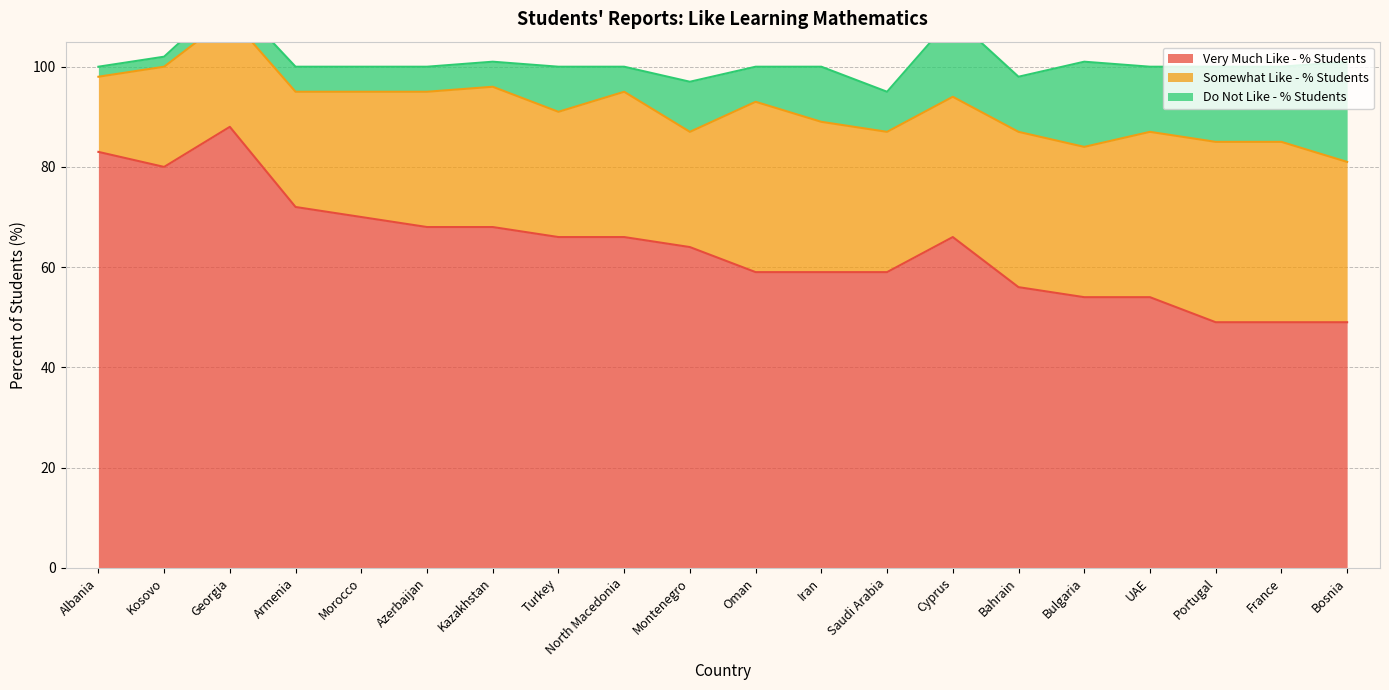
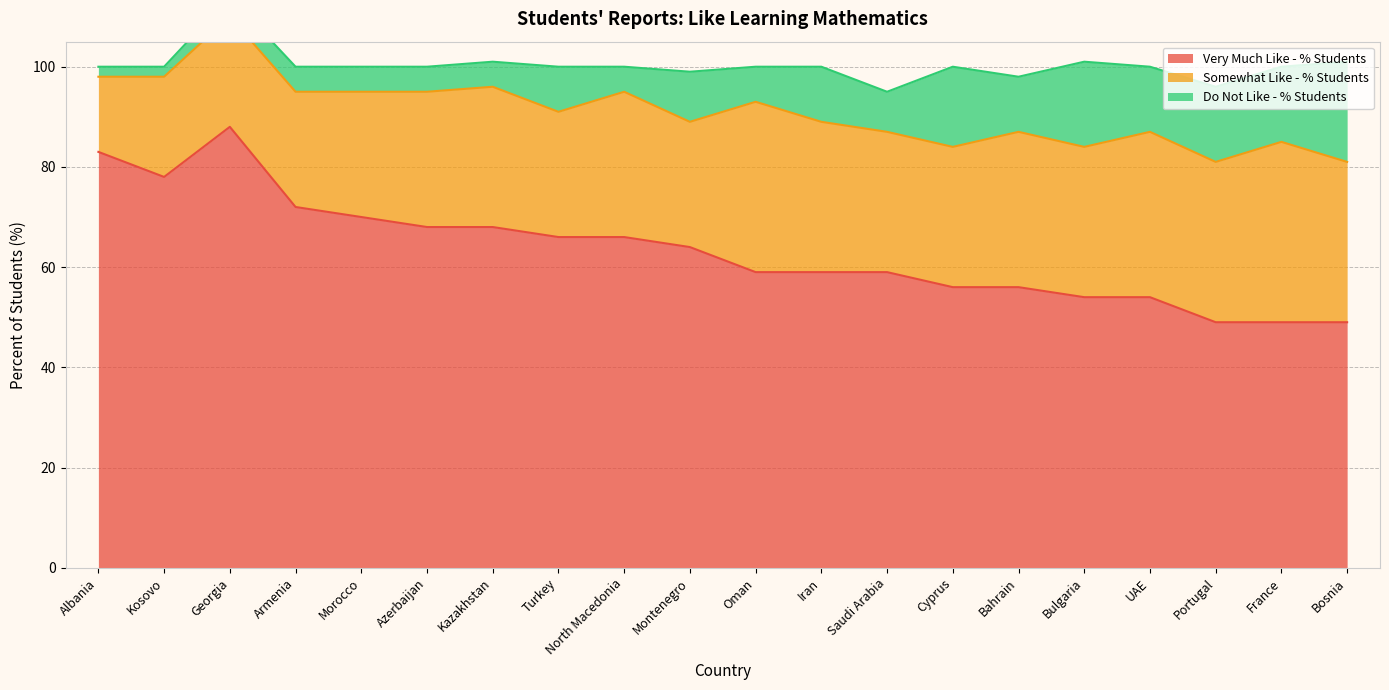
Very Much Like - % Students, Kosovo: 80 -> 78
Somewhat Like - % Students, Montenegro: 23 -> 25
Very Much Like - % Students, Cyprus: 66 -> 56
Somewhat Like - % Students, Portugal: 36 -> 32
